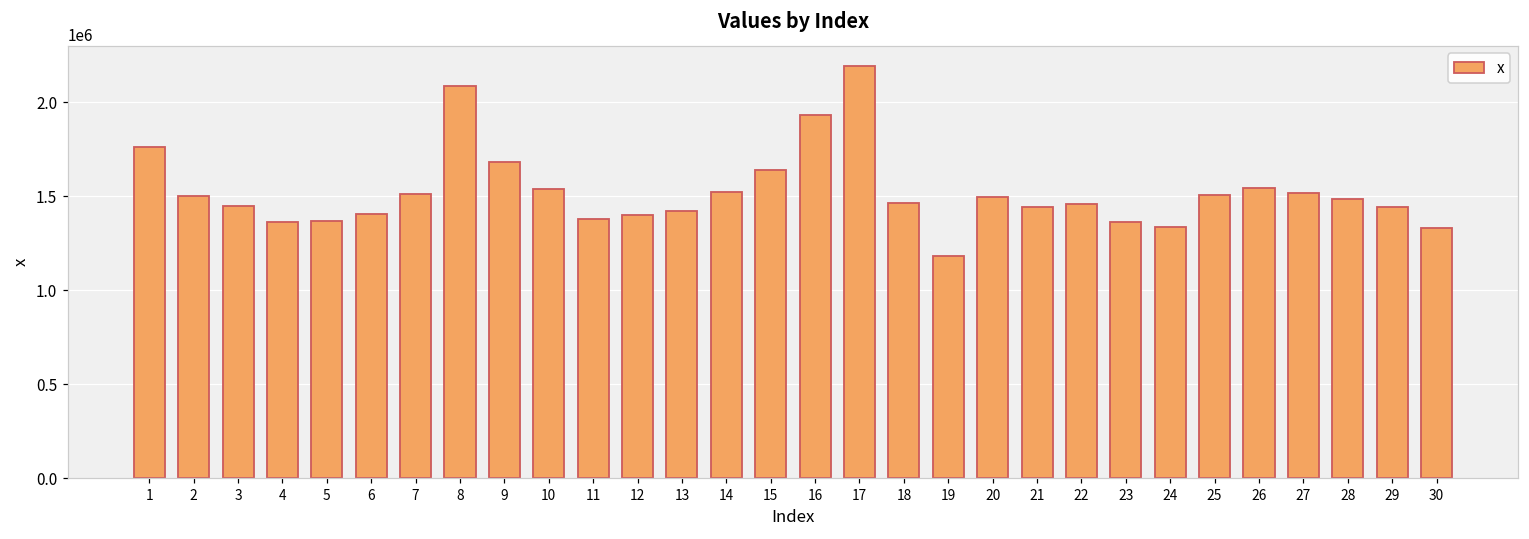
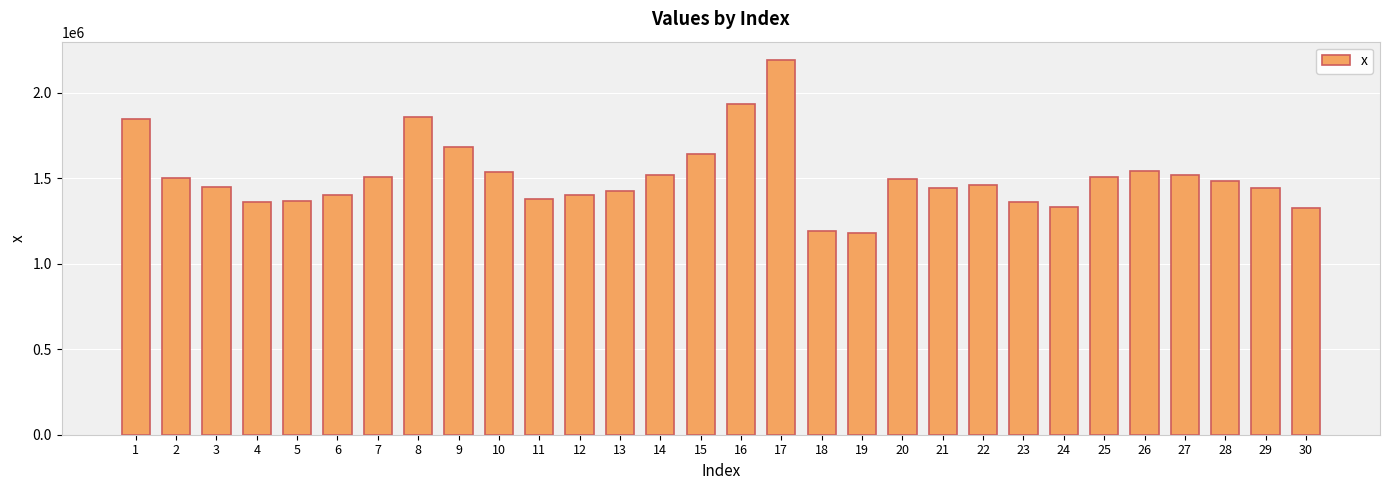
1: 1760000 -> 1850000
8: 2090000 -> 1860000
18: 1460000 -> 1190000
